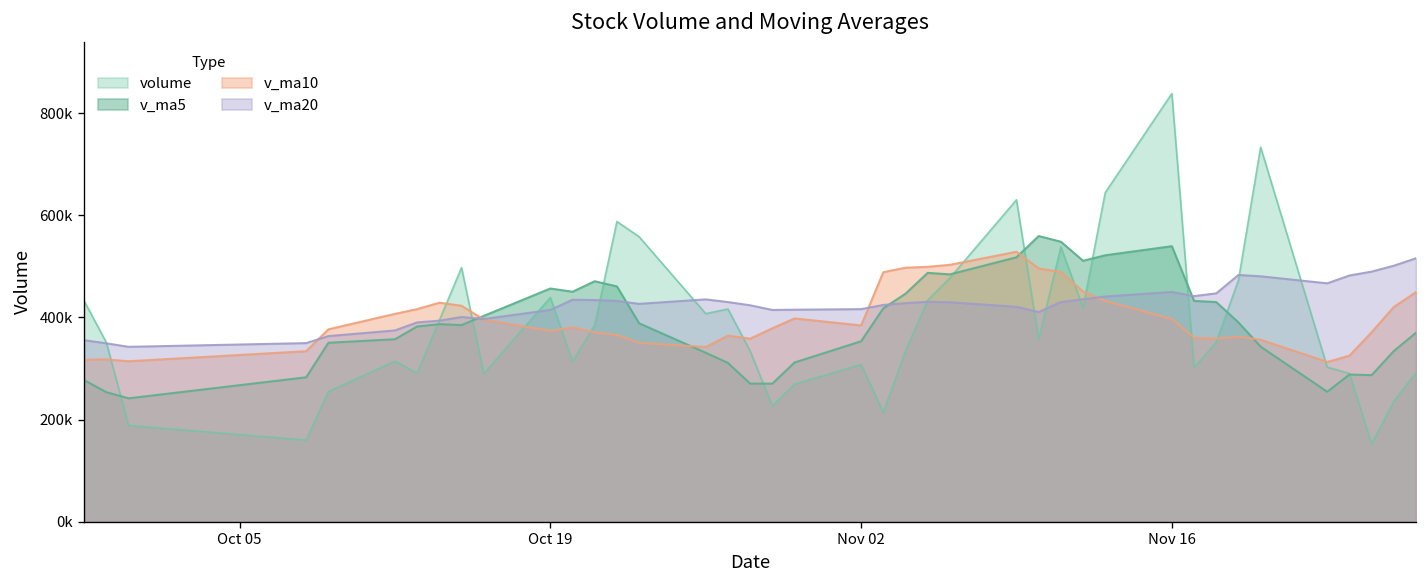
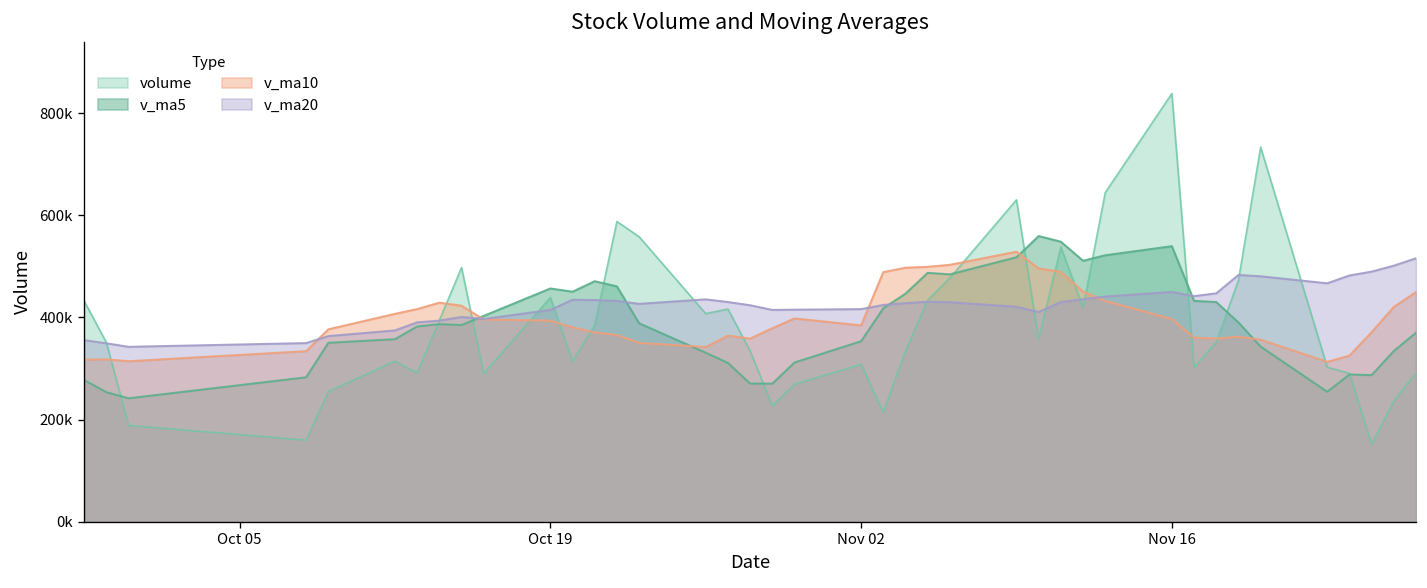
v_ma10, Oct 19: 370000 -> 390000
